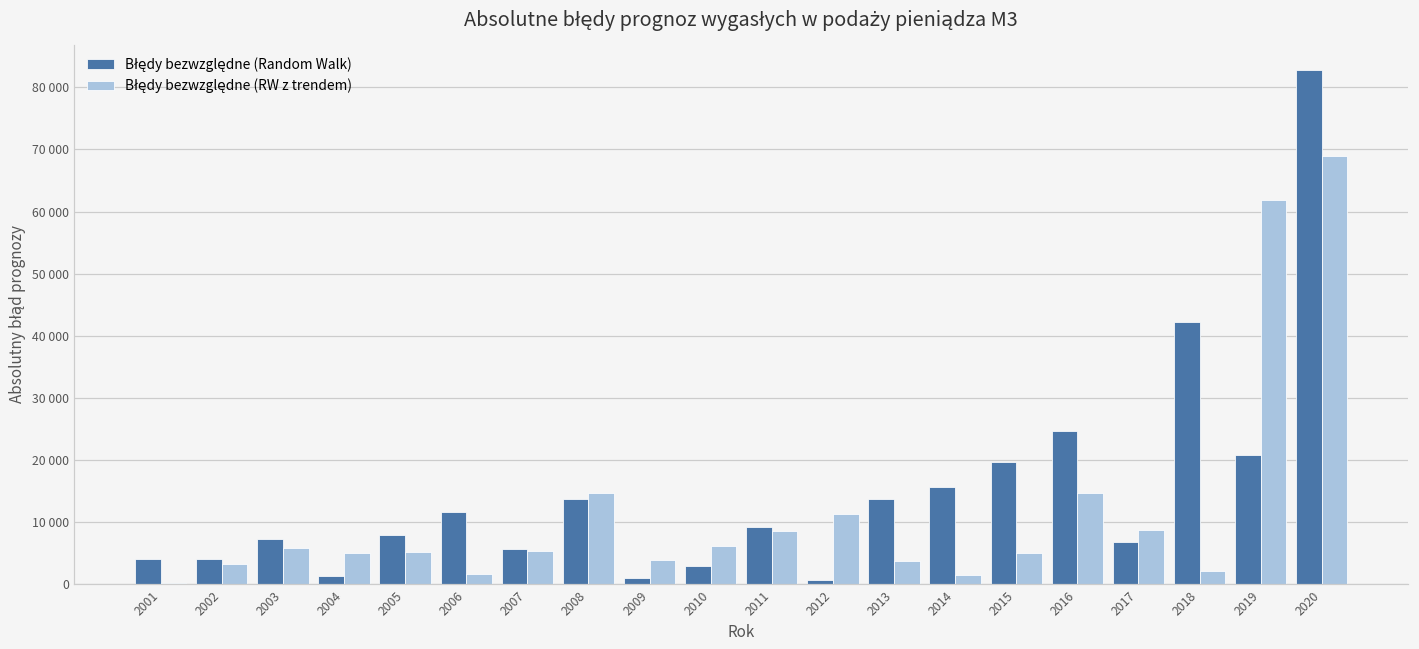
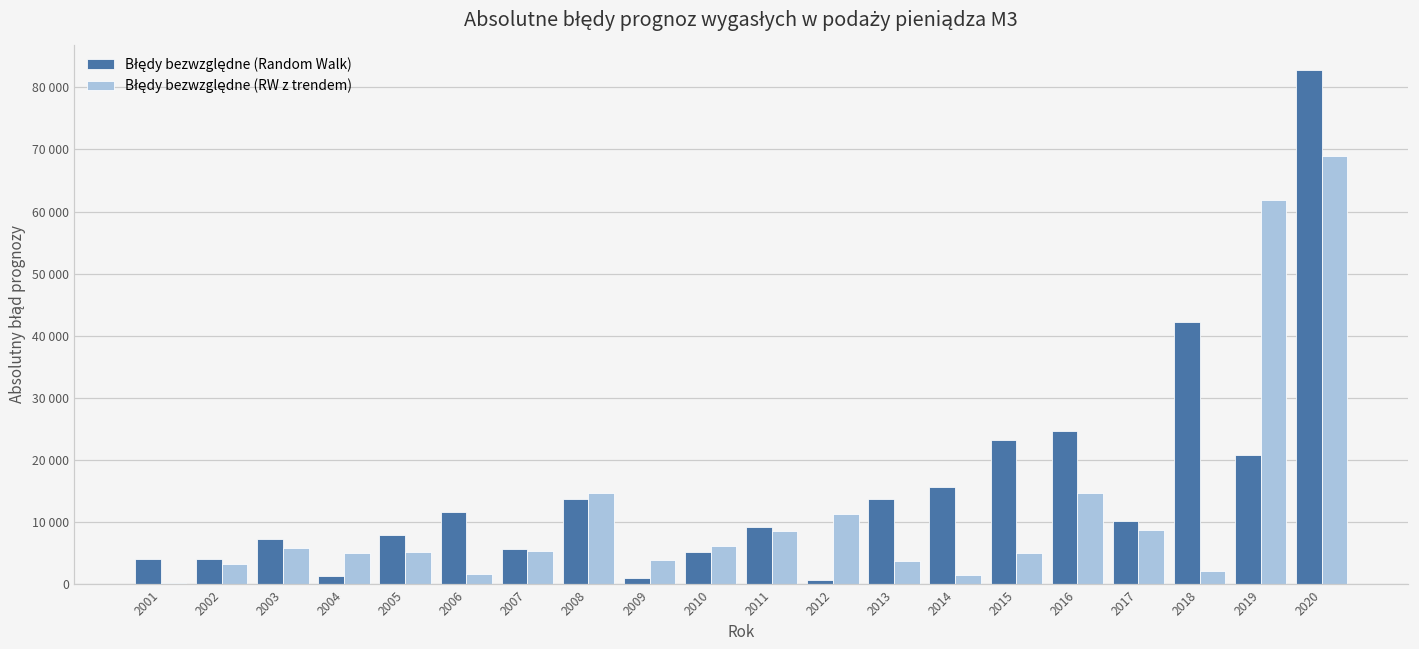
Błędy bezwzględne (Random Walk), 2010: 3000 -> 5000
Błędy bezwzględne (Random Walk), 2015: 20000 -> 23000
Błędy bezwzględne (Random Walk), 2017: 7000 -> 10000
